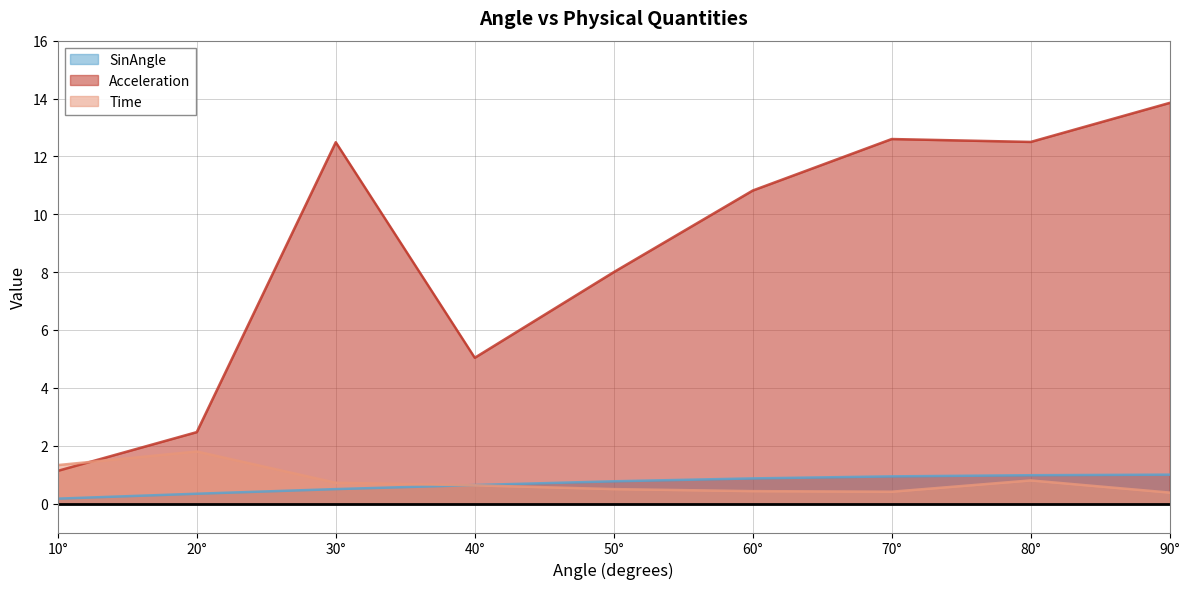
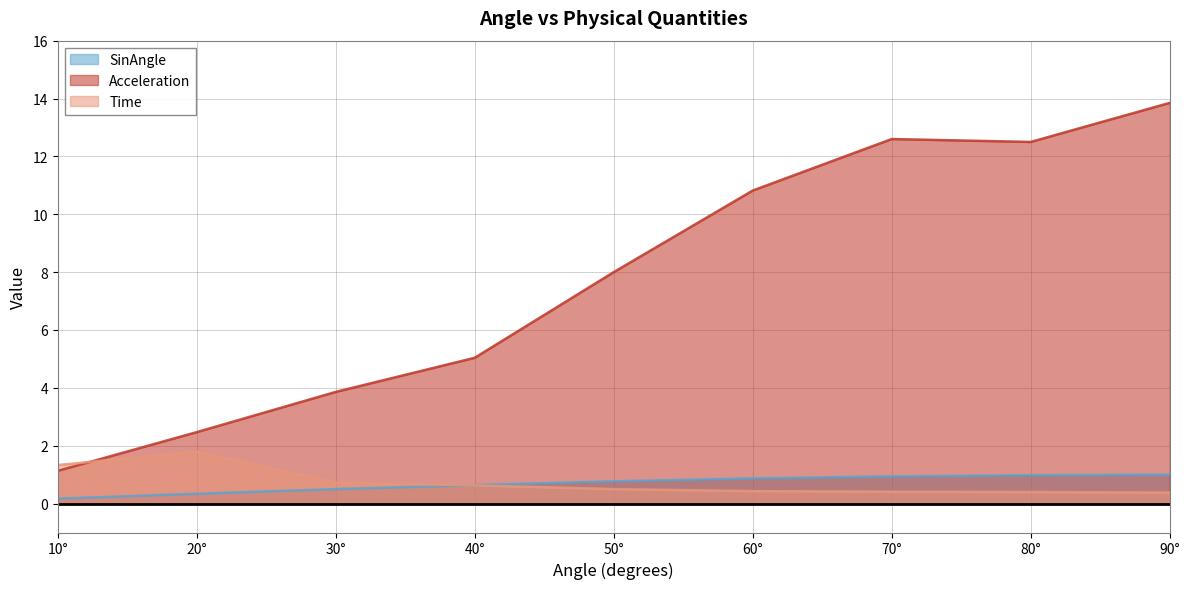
Acceleration, 30°: 12.5 -> 3.9
Time, 80°: 0.8 -> 0.4
